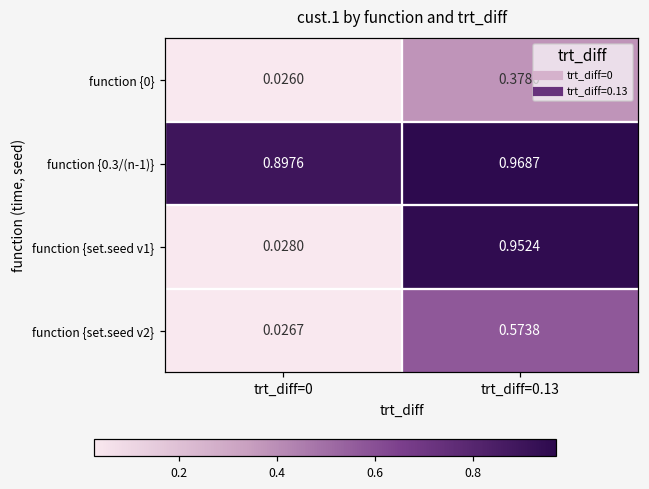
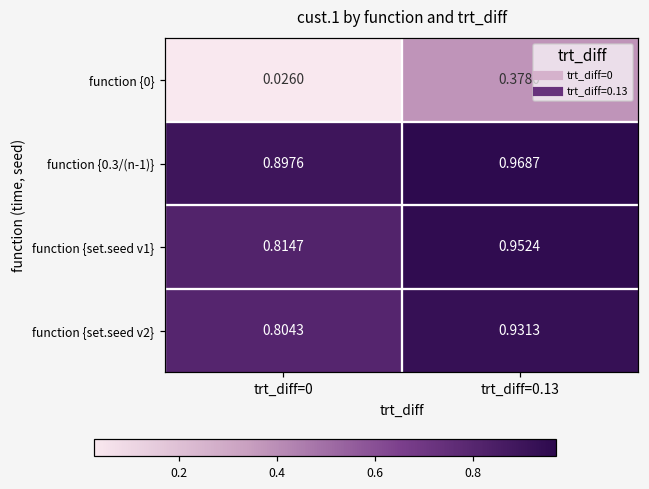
function {set.seed v1}, trt_diff=0: 0.0280 -> 0.8147
function {set.seed v2}, trt_diff=0: 0.0267 -> 0.8043
function {set.seed v2}, trt_diff=0.13: 0.5738 -> 0.9313
